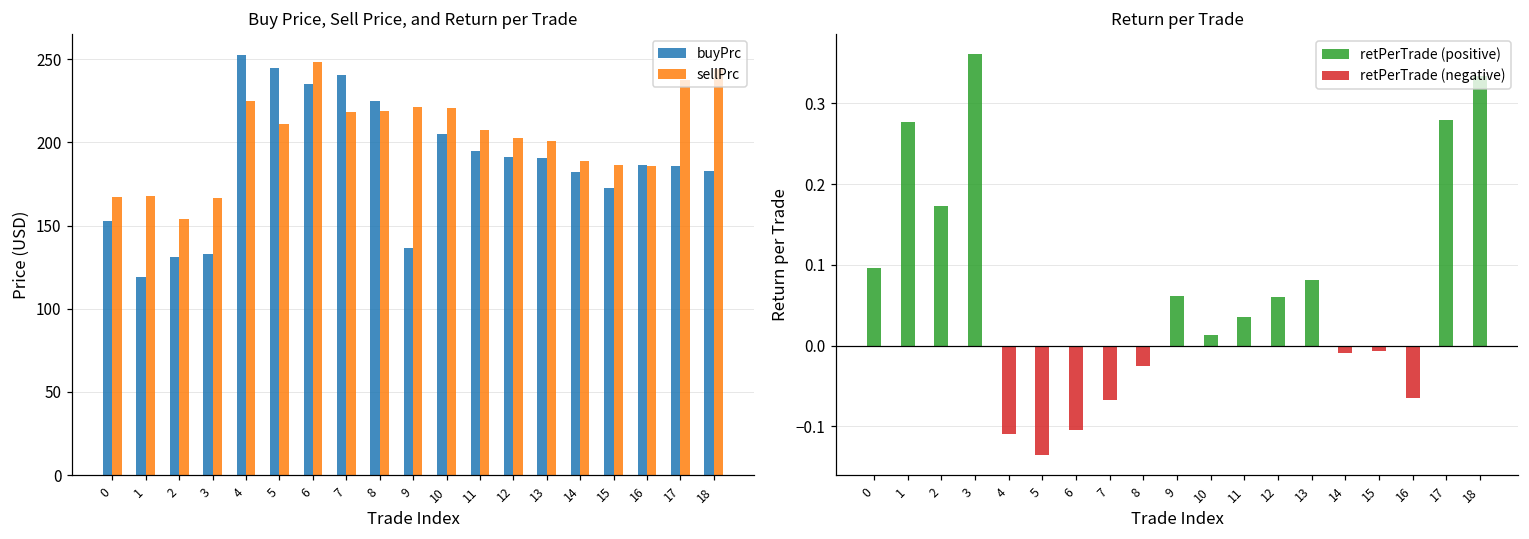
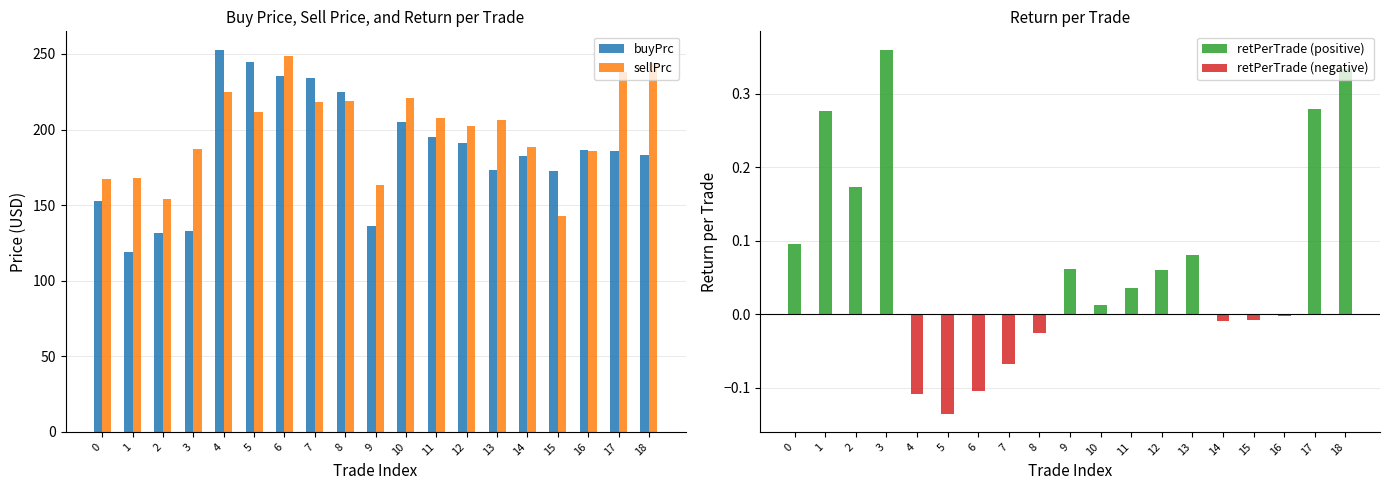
Buy Price, Sell Price, and Return per Trade, sellPrc, 3: 167 -> 187
Buy Price, Sell Price, and Return per Trade, buyPrc, 7: 241 -> 234
Buy Price, Sell Price, and Return per Trade, sellPrc, 9: 222 -> 164
Buy Price, Sell Price, and Return per Trade, buyPrc, 13: 191 -> 173
Buy Price, Sell Price, and Return per Trade, sellPrc, 13: 201 -> 206
Buy Price, Sell Price, and Return per Trade, sellPrc, 15: 187 -> 143
Return per Trade, 16: -0.06 -> 0.00
